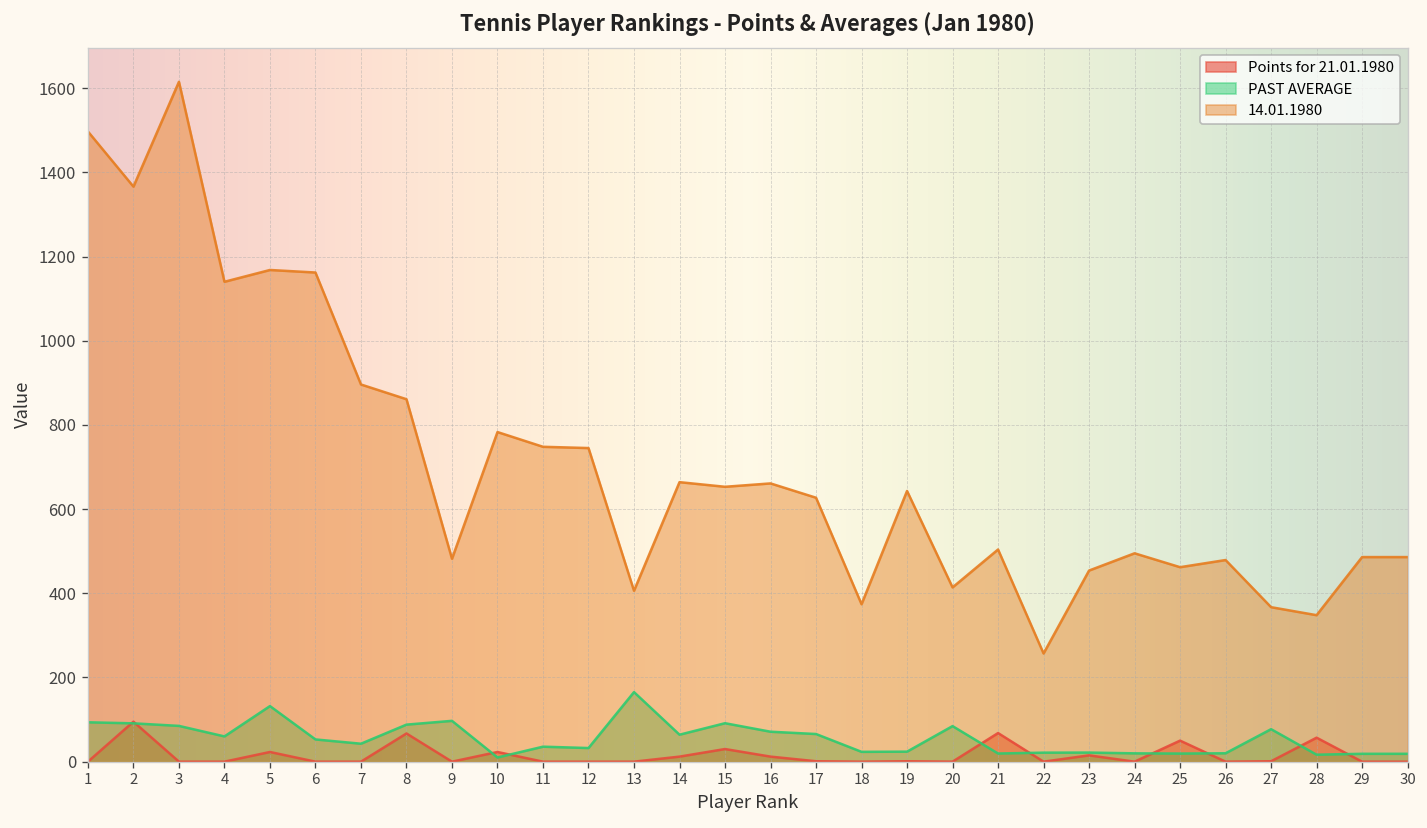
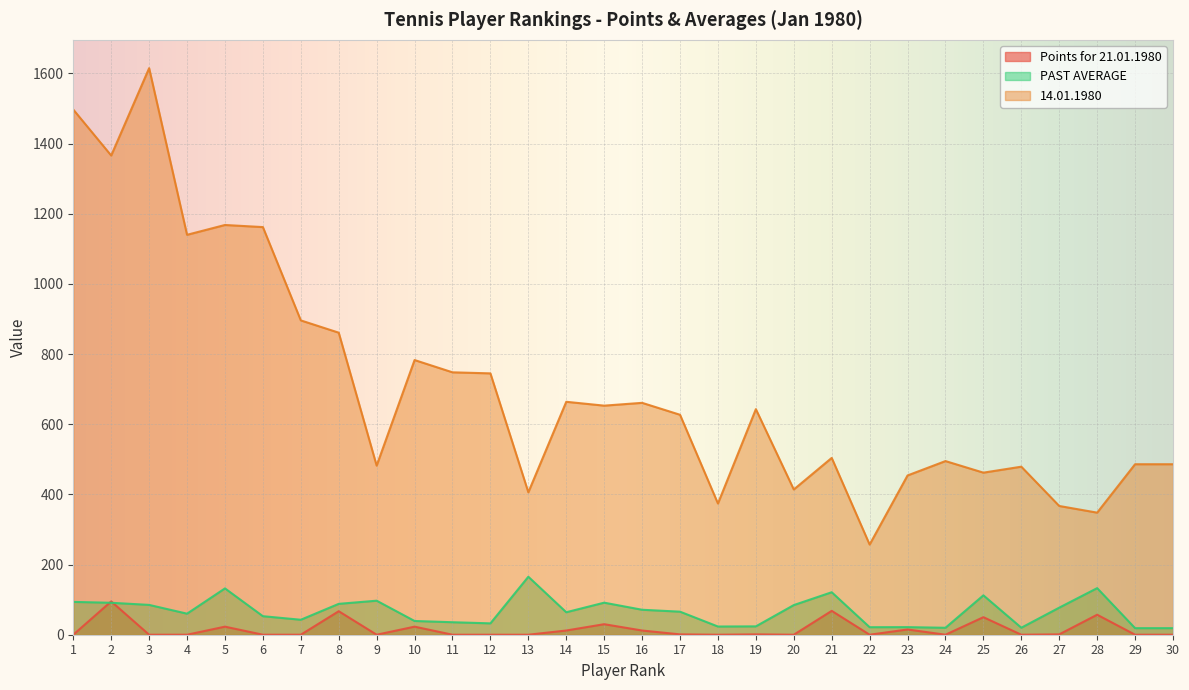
PAST AVERAGE, 10: 10 -> 40
PAST AVERAGE, 21: 20 -> 120
PAST AVERAGE, 25: 20 -> 110
PAST AVERAGE, 28: 20 -> 130
